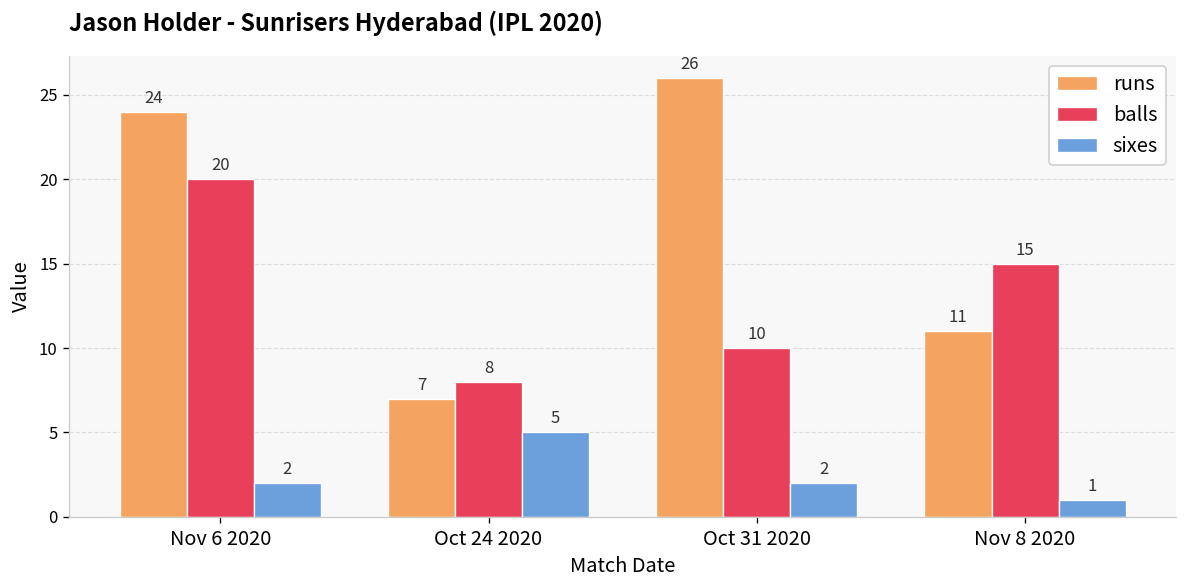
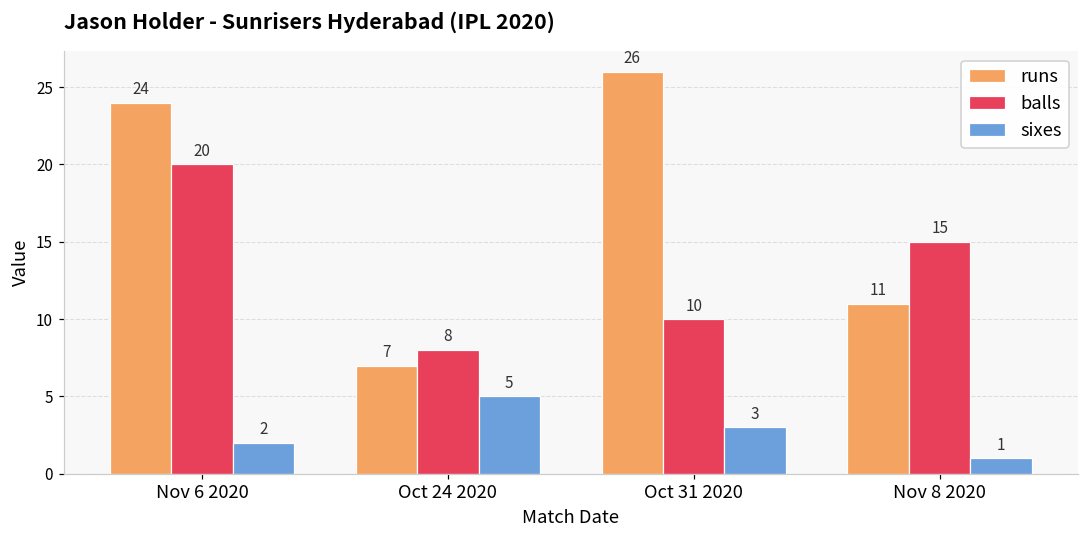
sixes, Oct 31 2020: 2 -> 3
